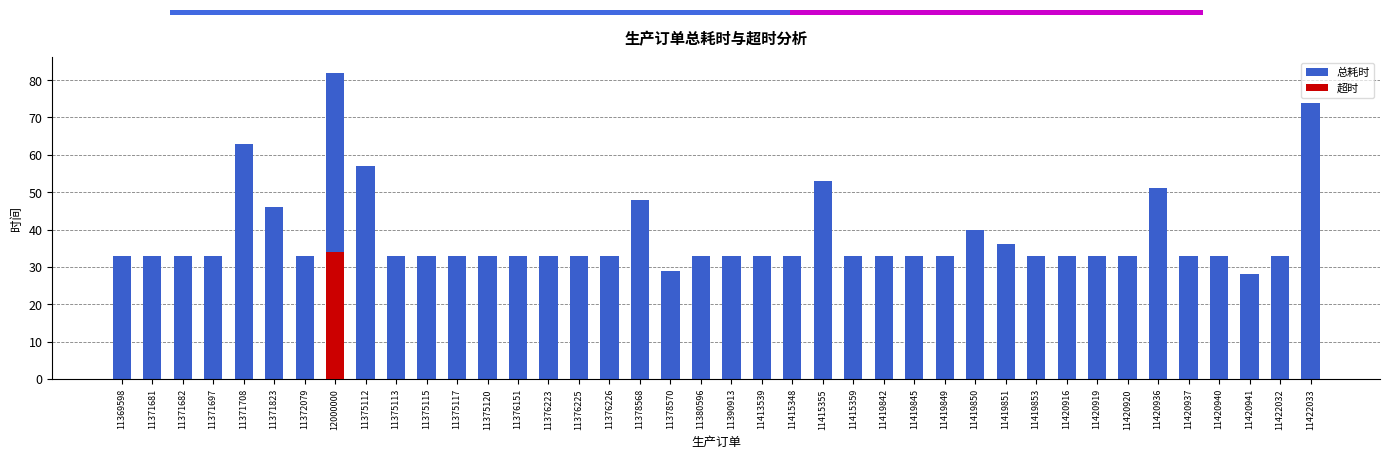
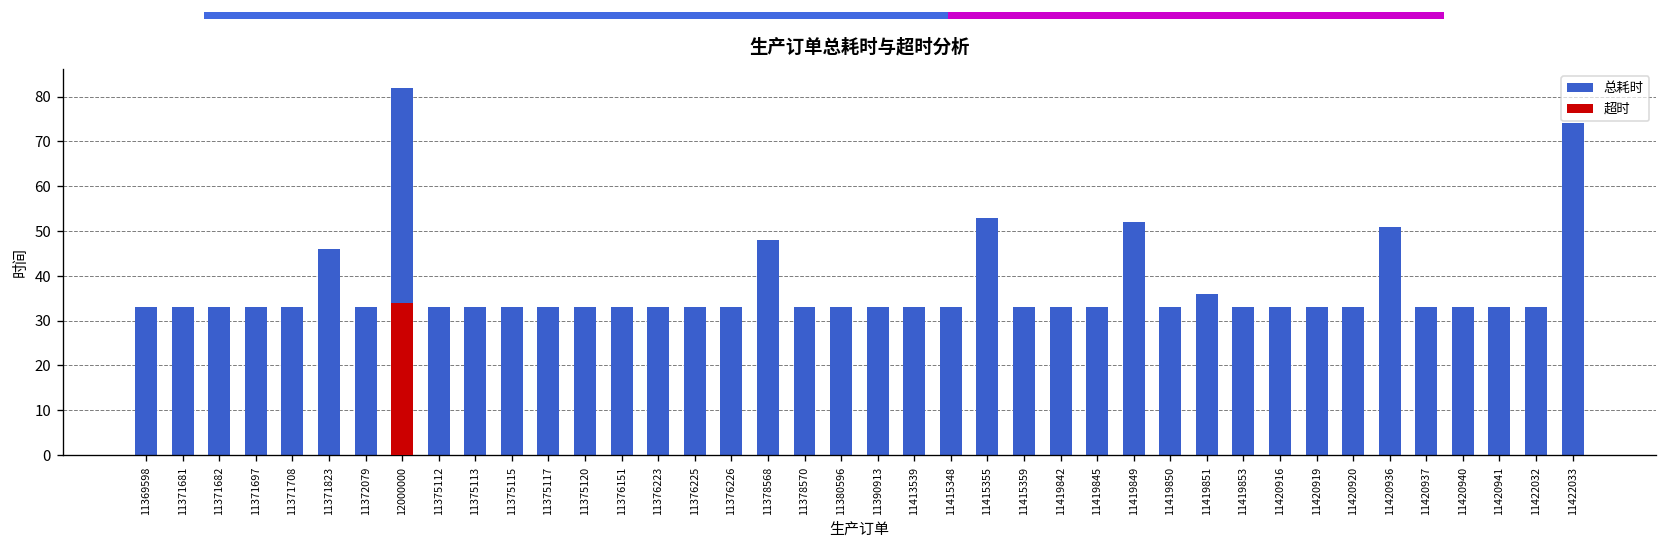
生产订单总耗时与超时分析, 总耗时, 11371708: 63 -> 33
生产订单总耗时与超时分析, 总耗时, 11375112: 57 -> 33
生产订单总耗时与超时分析, 总耗时, 11378570: 29 -> 33
生产订单总耗时与超时分析, 总耗时, 11419849: 33 -> 52
生产订单总耗时与超时分析, 总耗时, 11419850: 40 -> 33
生产订单总耗时与超时分析, 总耗时, 11420941: 28 -> 33
